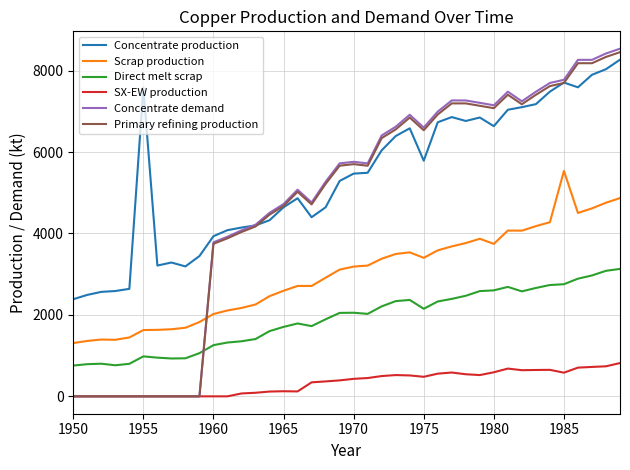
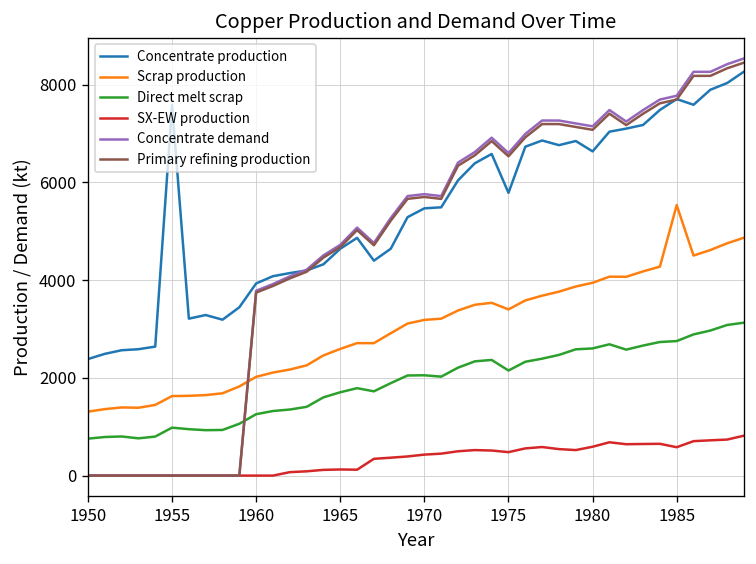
Scrap production, 1980: 3700 -> 3900
